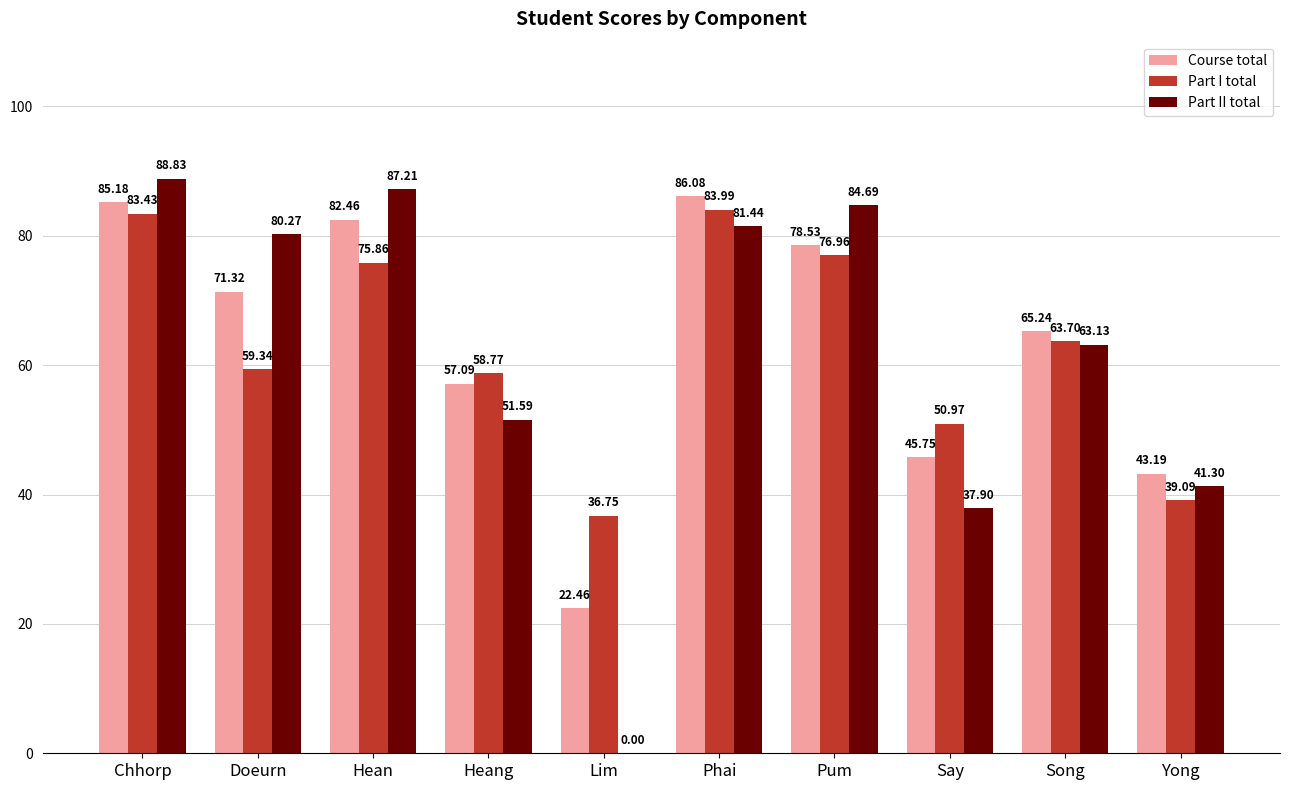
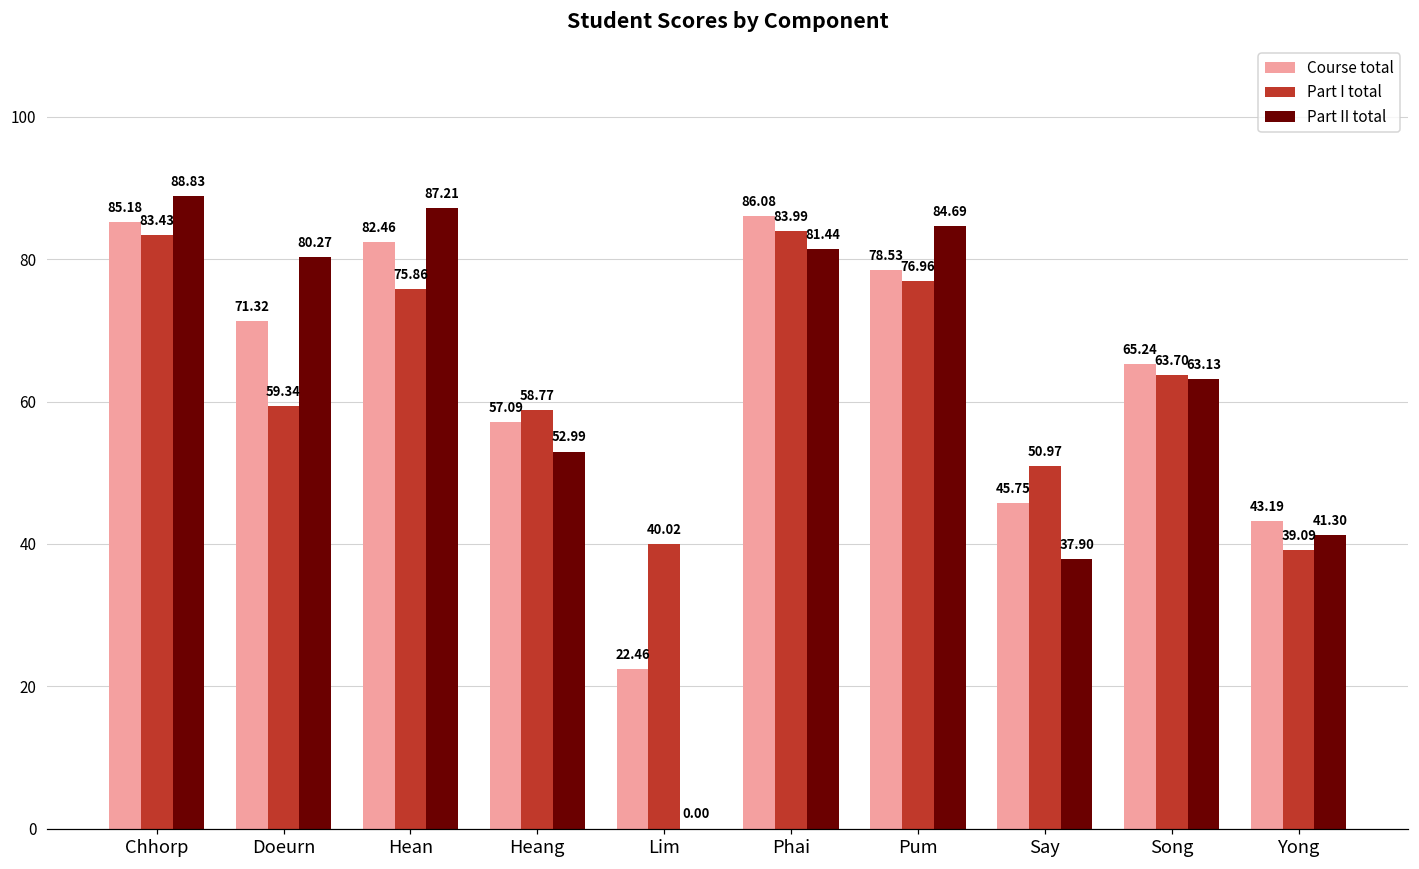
Part II total, Heang: 51.59 -> 52.99
Part I total, Lim: 36.75 -> 40.02
